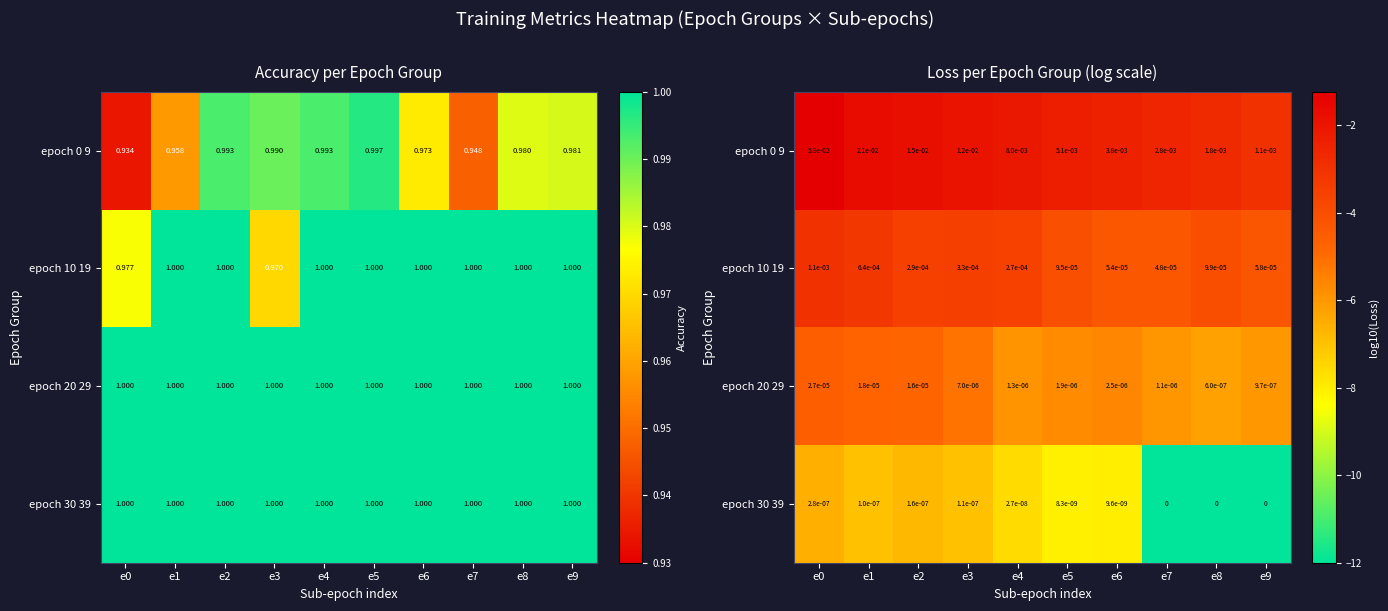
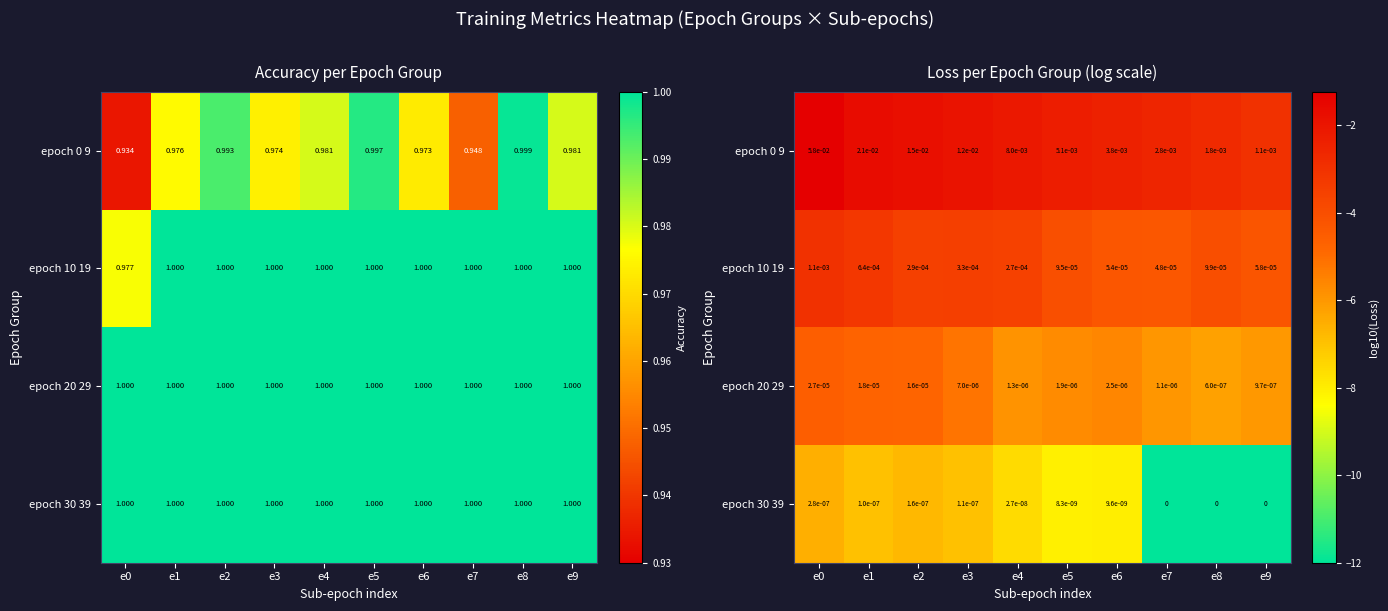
Accuracy per Epoch Group, epoch 0 9, e1: 0.958 -> 0.976
Accuracy per Epoch Group, epoch 0 9, e3: 0.990 -> 0.974
Accuracy per Epoch Group, epoch 0 9, e4: 0.993 -> 0.981
Accuracy per Epoch Group, epoch 0 9, e8: 0.980 -> 0.999
Accuracy per Epoch Group, epoch 10 19, e3: 0.970 -> 1.000
